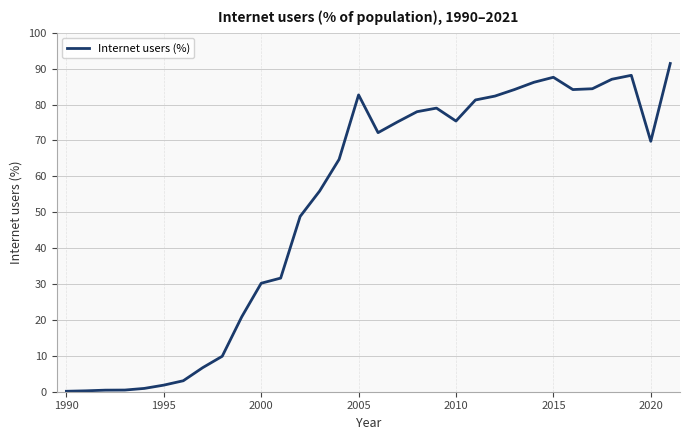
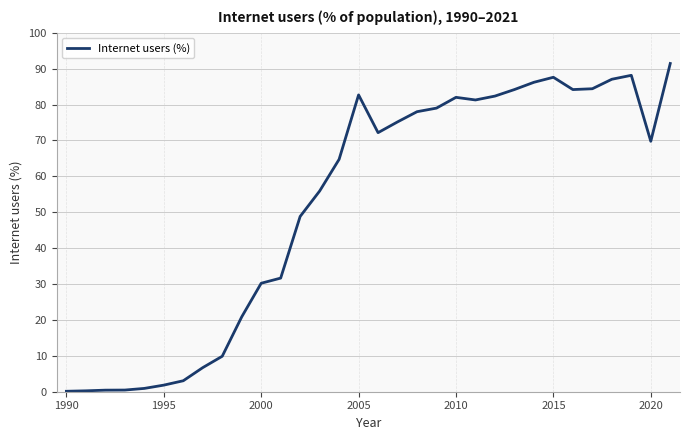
2010: 75 -> 82
